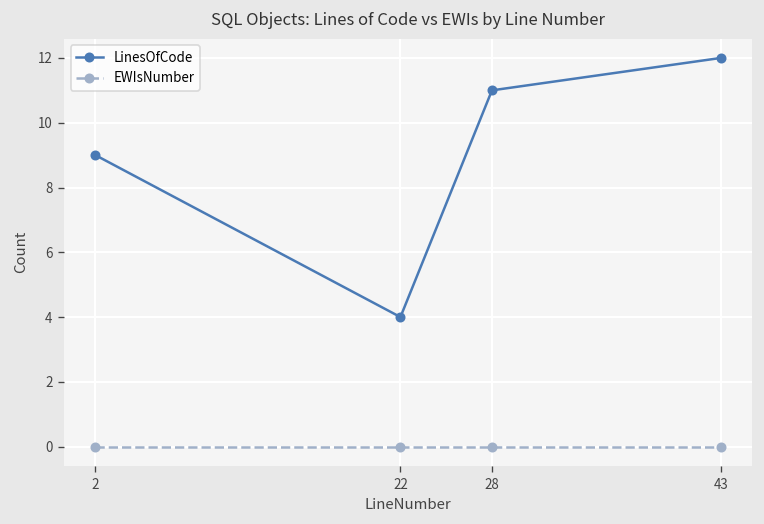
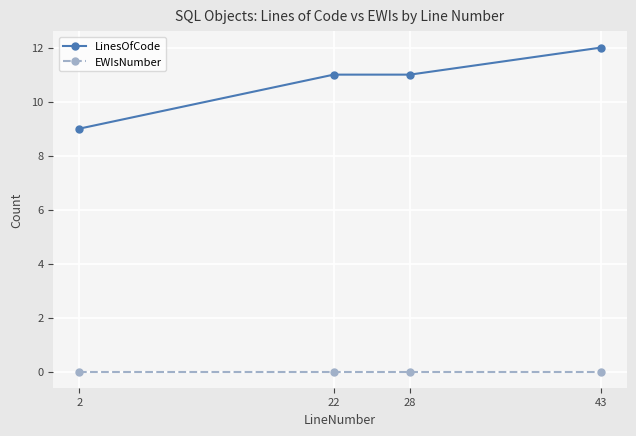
LinesOfCode, 22: 4 -> 11
